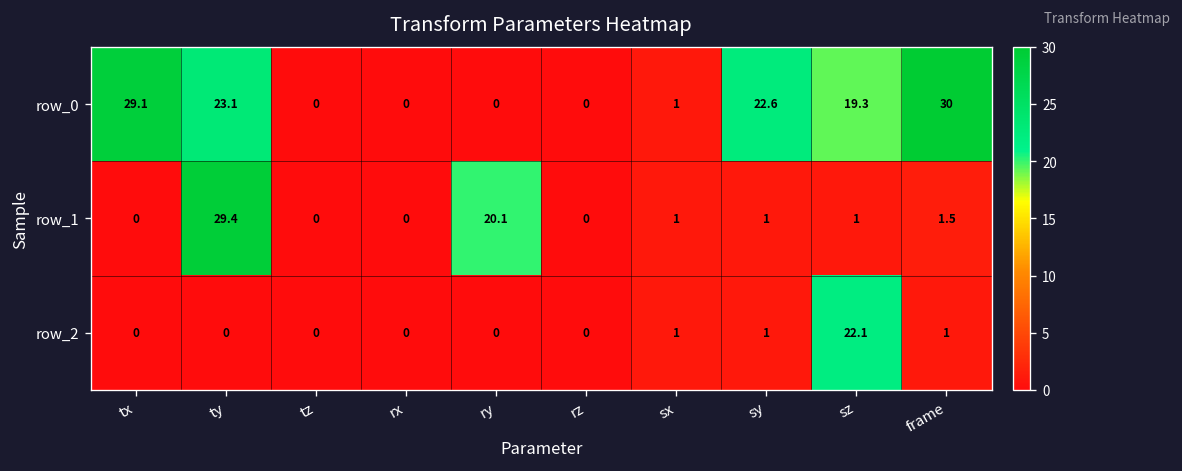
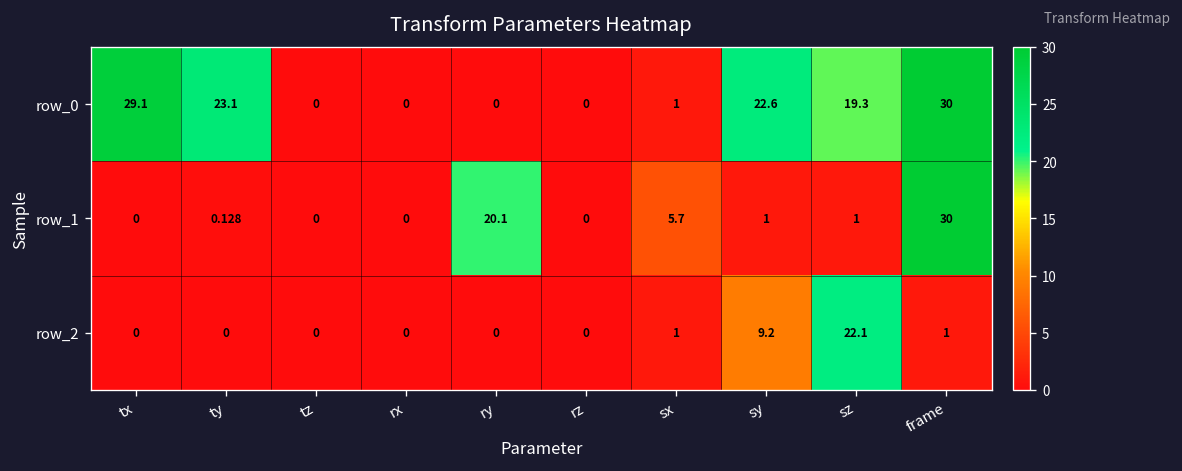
row_1, ty: 29.4 -> 0.128
row_1, sx: 1 -> 5.7
row_1, frame: 1.5 -> 30
row_2, sy: 1 -> 9.2
